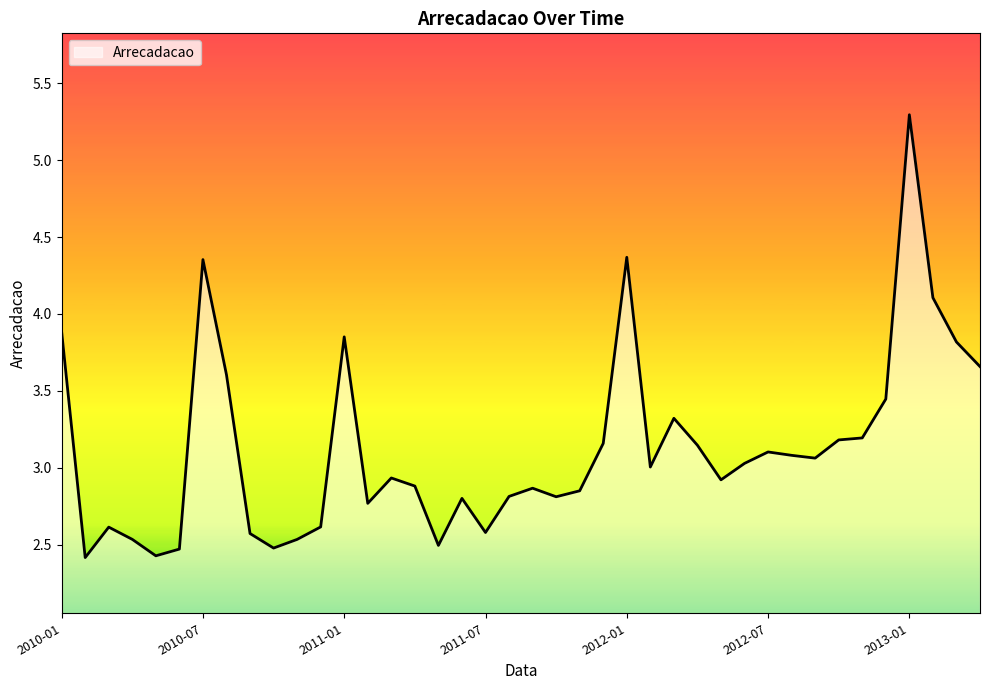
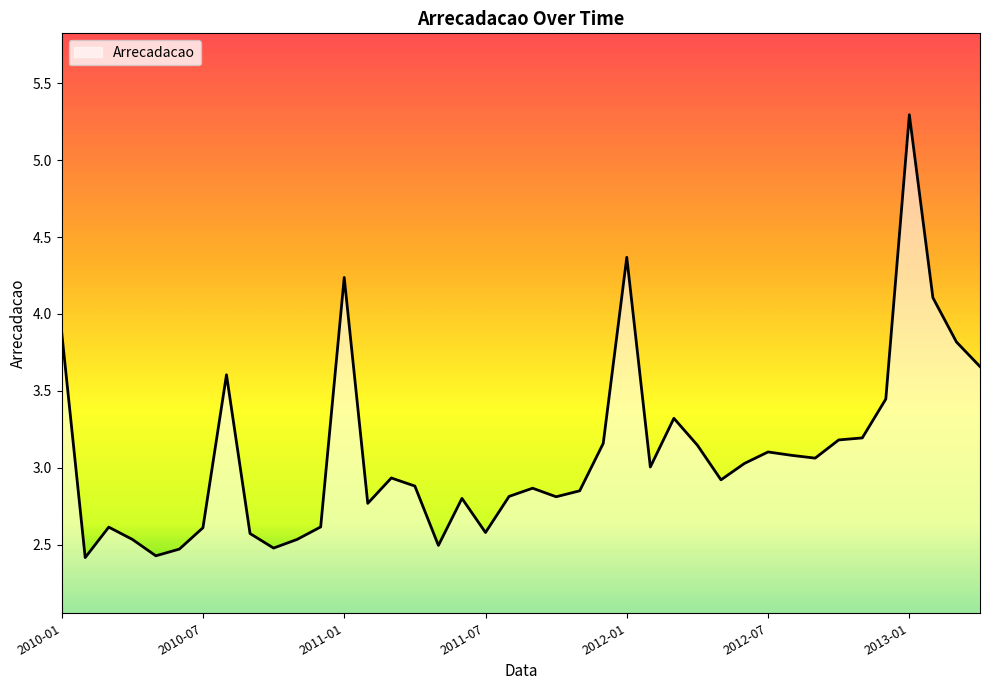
2010-07: 4.35 -> 2.61
2011-01: 3.85 -> 4.24
